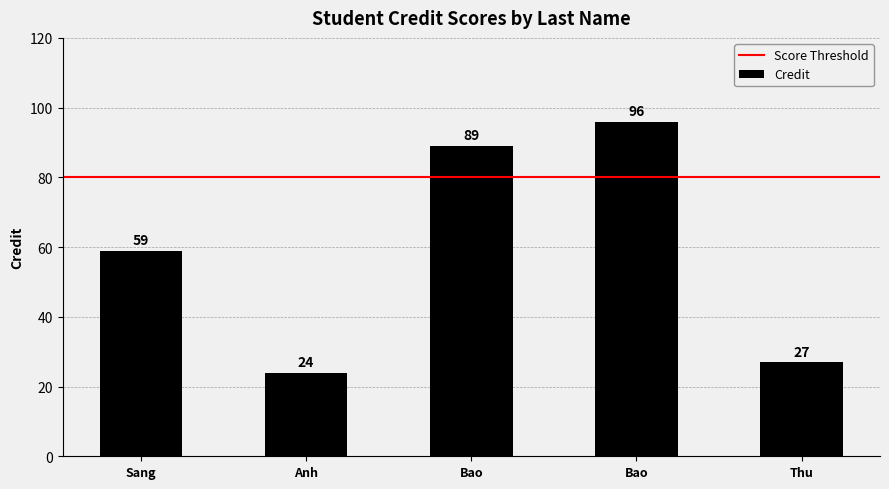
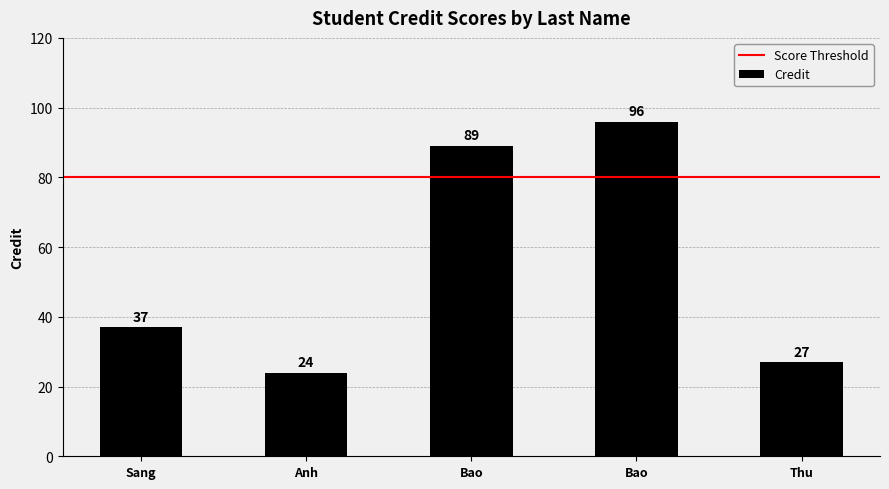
Sang: 59 -> 37
